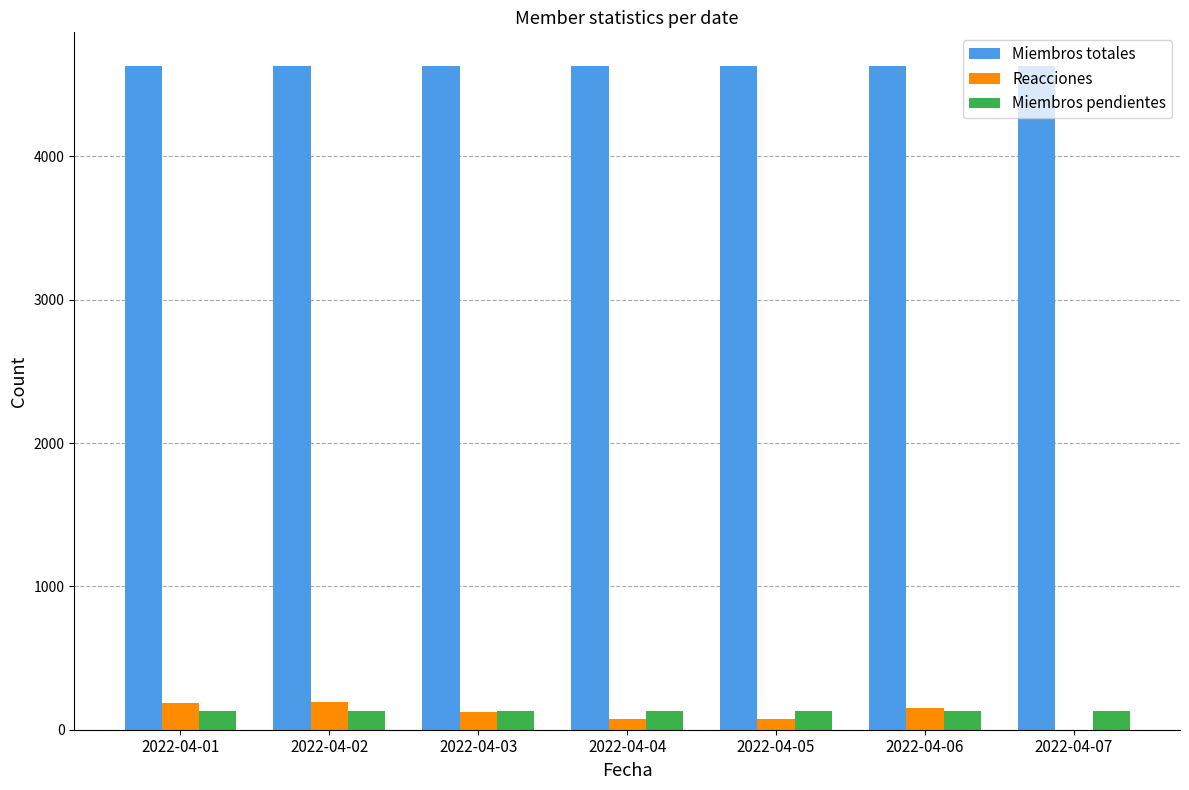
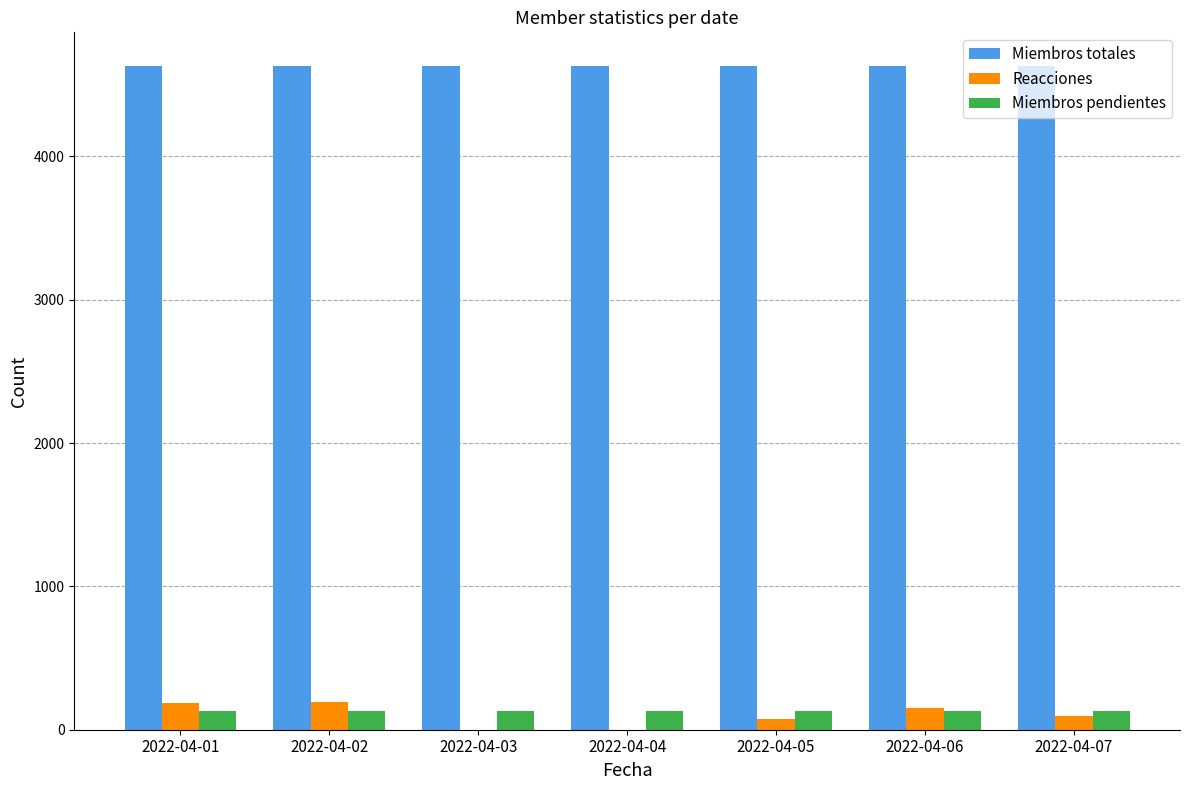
Reacciones, 2022-04-03: 130 -> 0
Reacciones, 2022-04-04: 80 -> 0
Reacciones, 2022-04-07: 0 -> 100
